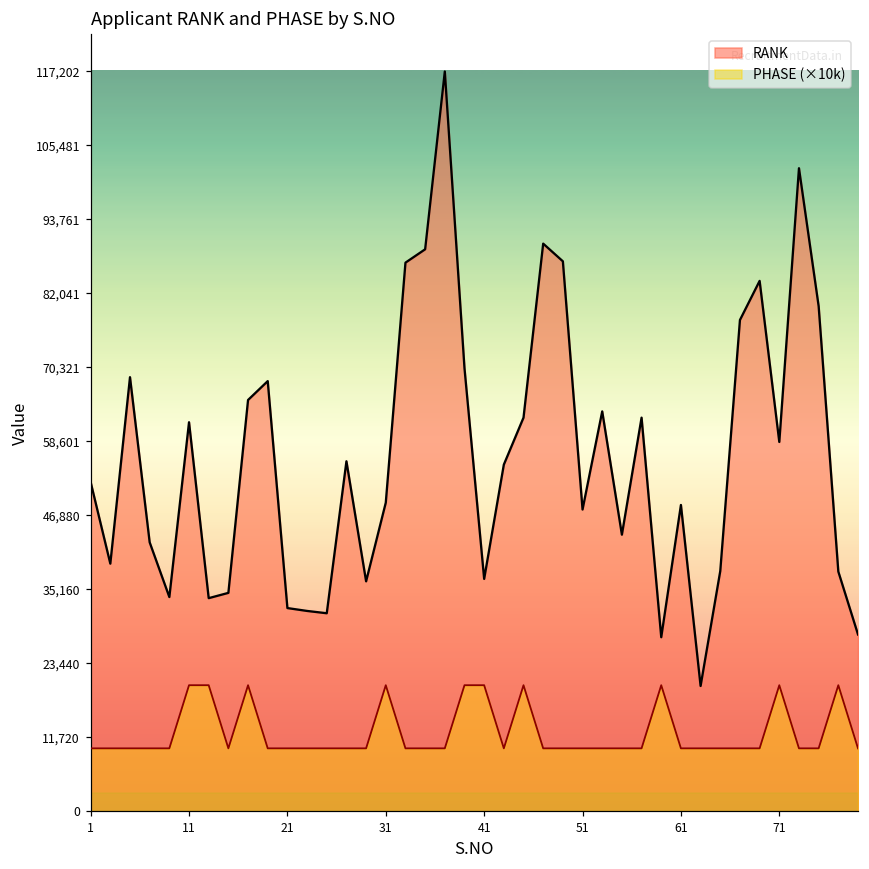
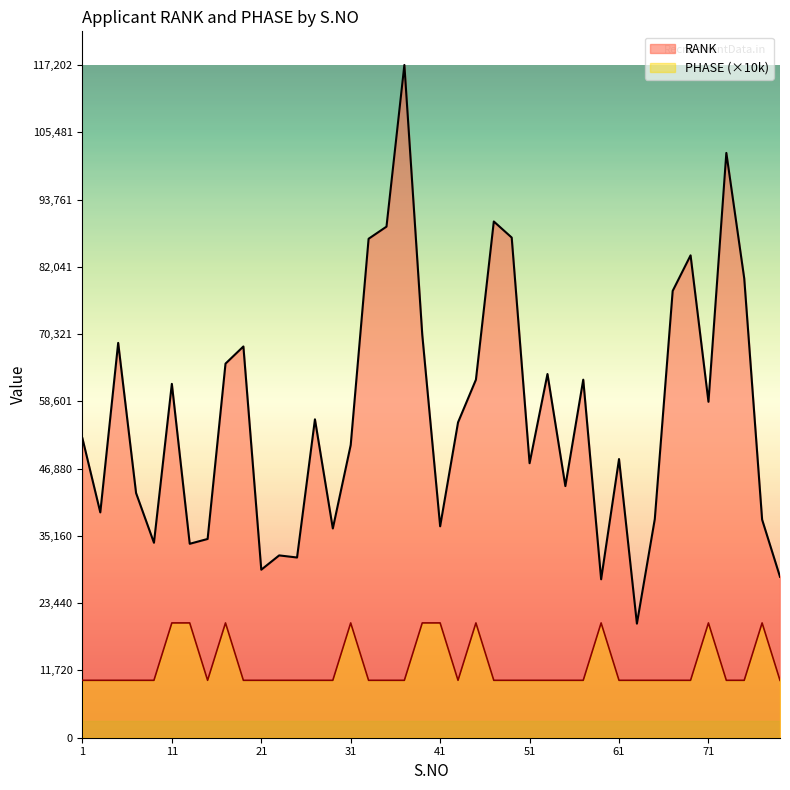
RANK, 21: 32,000 -> 29,000
RANK, 31: 49,000 -> 51,000
